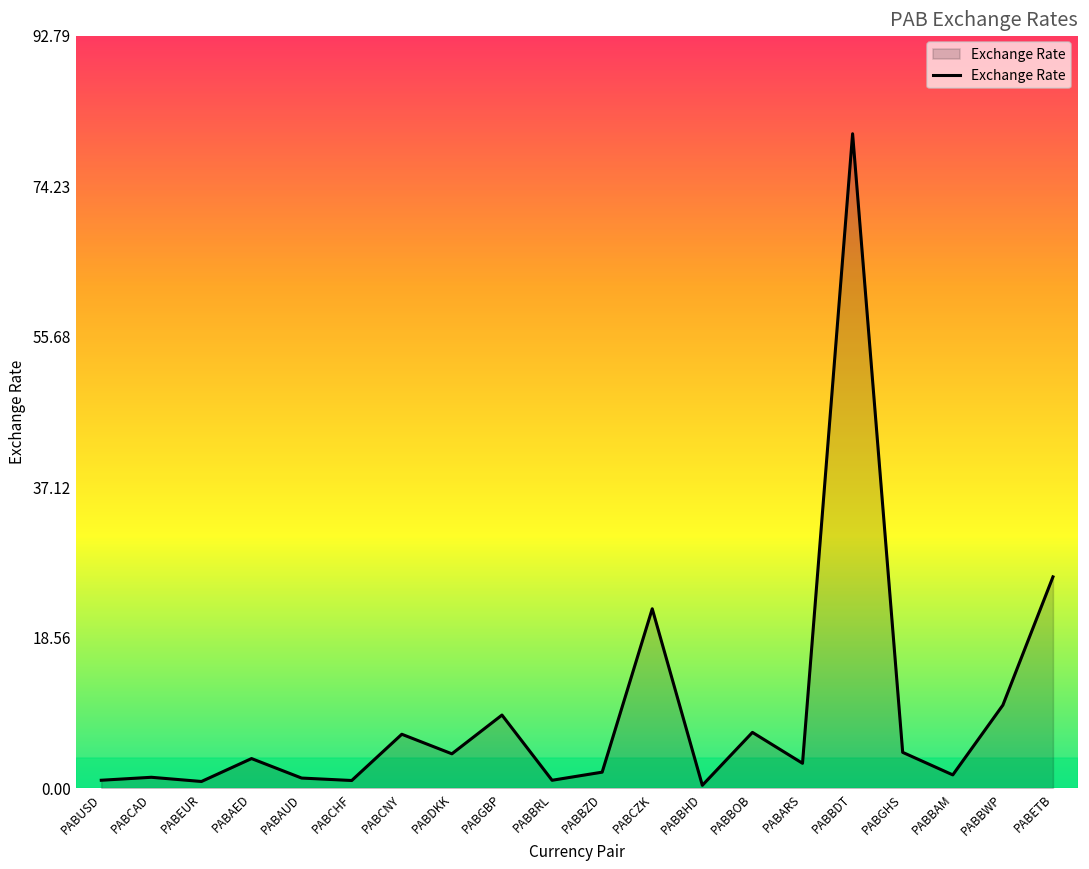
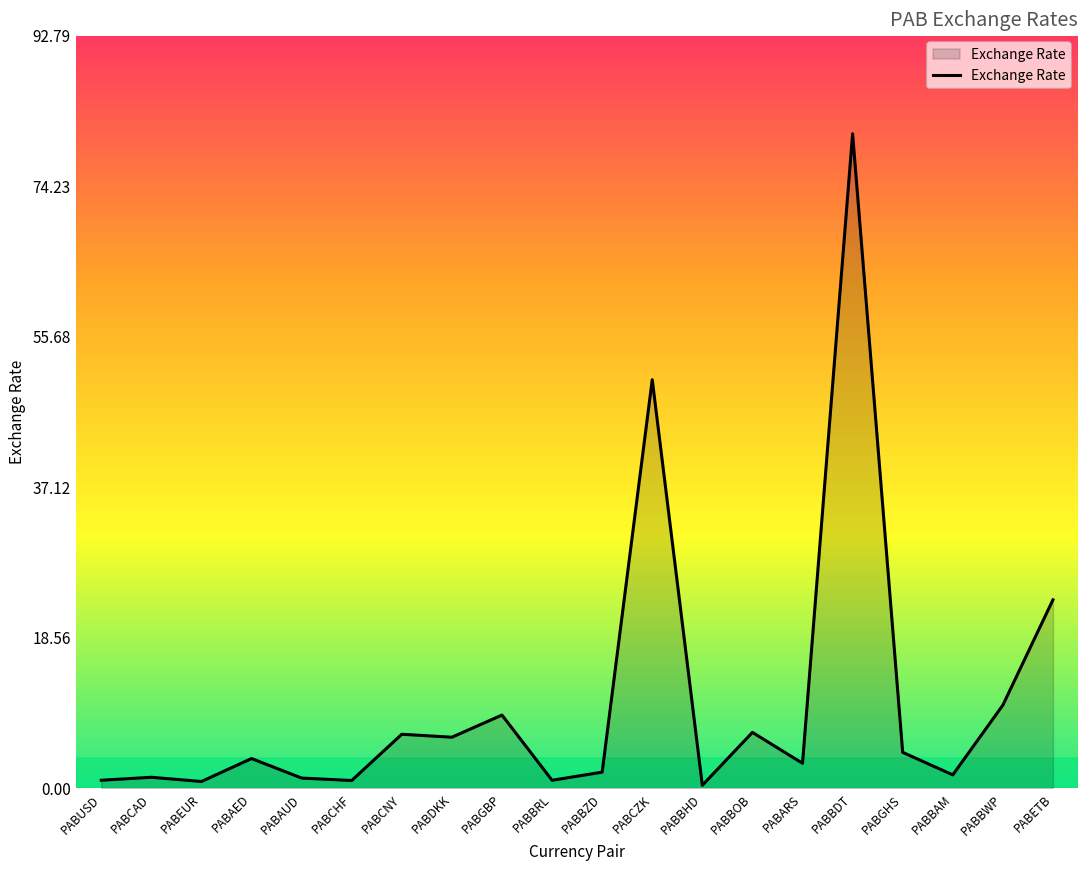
PABDKK: 4 -> 6
PABCZK: 22 -> 50
PABETB: 26 -> 23
